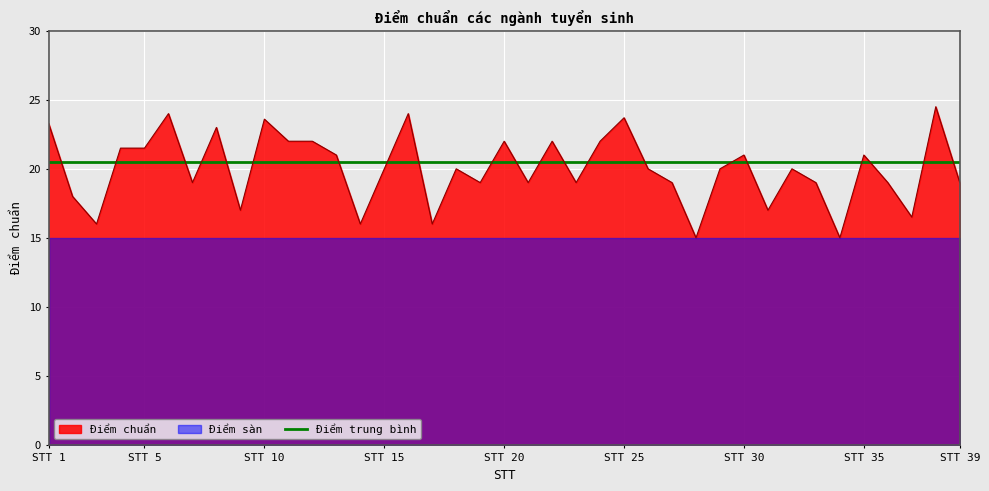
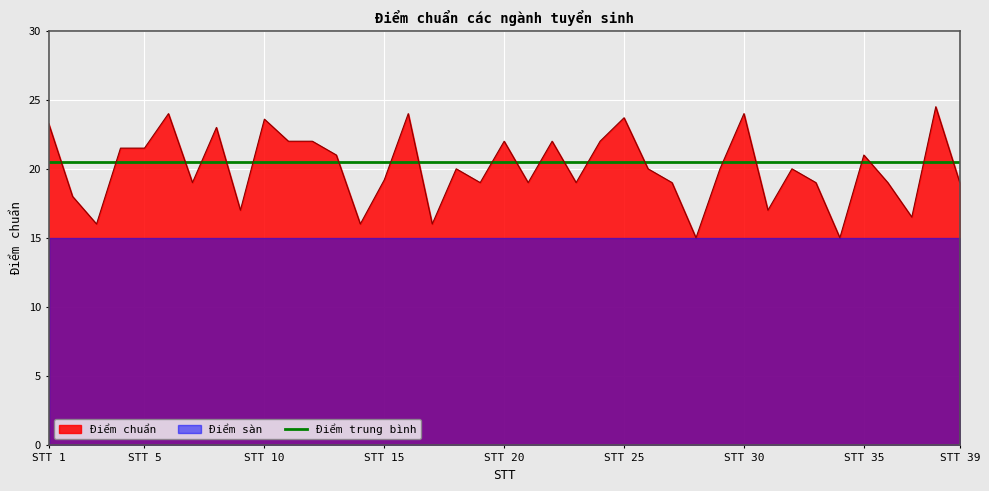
Điểm chuẩn, STT 15: 20.0 -> 19.2
Điểm chuẩn, STT 30: 21 -> 24
